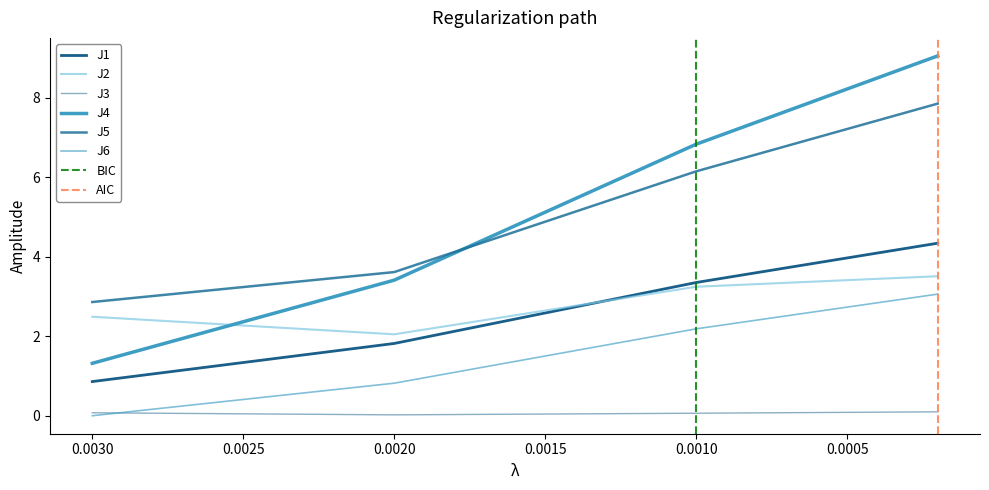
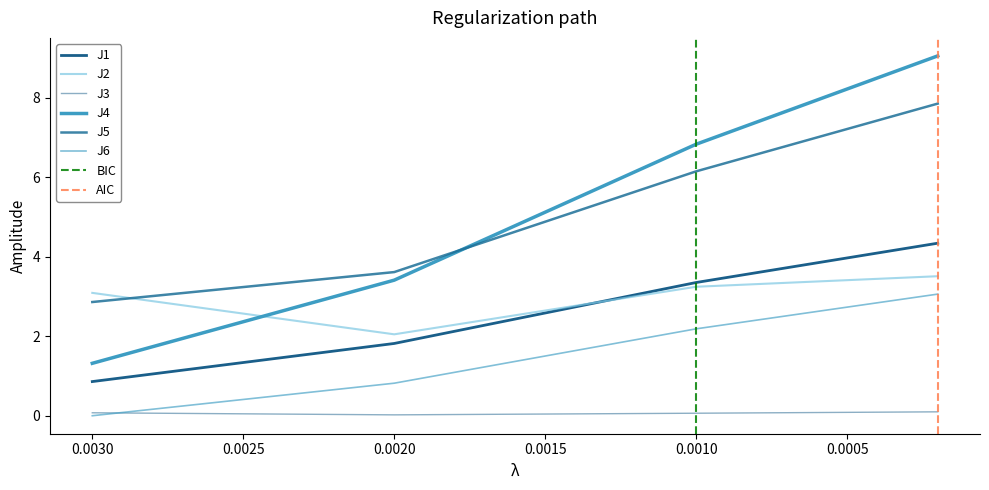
J2, 0.0030: 2.5 -> 3.1
